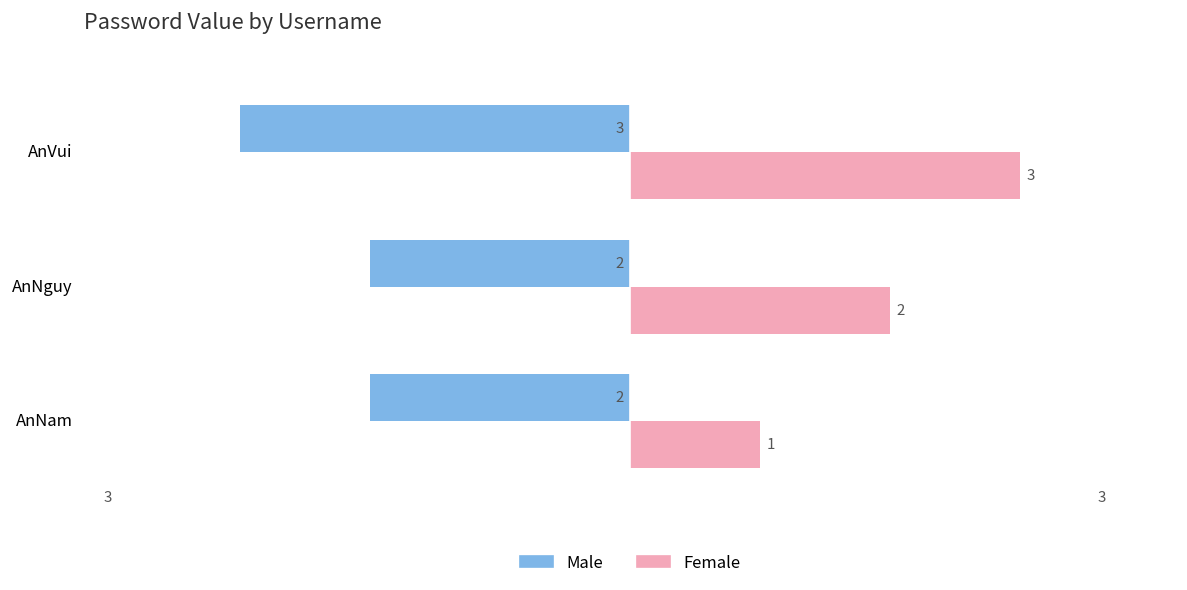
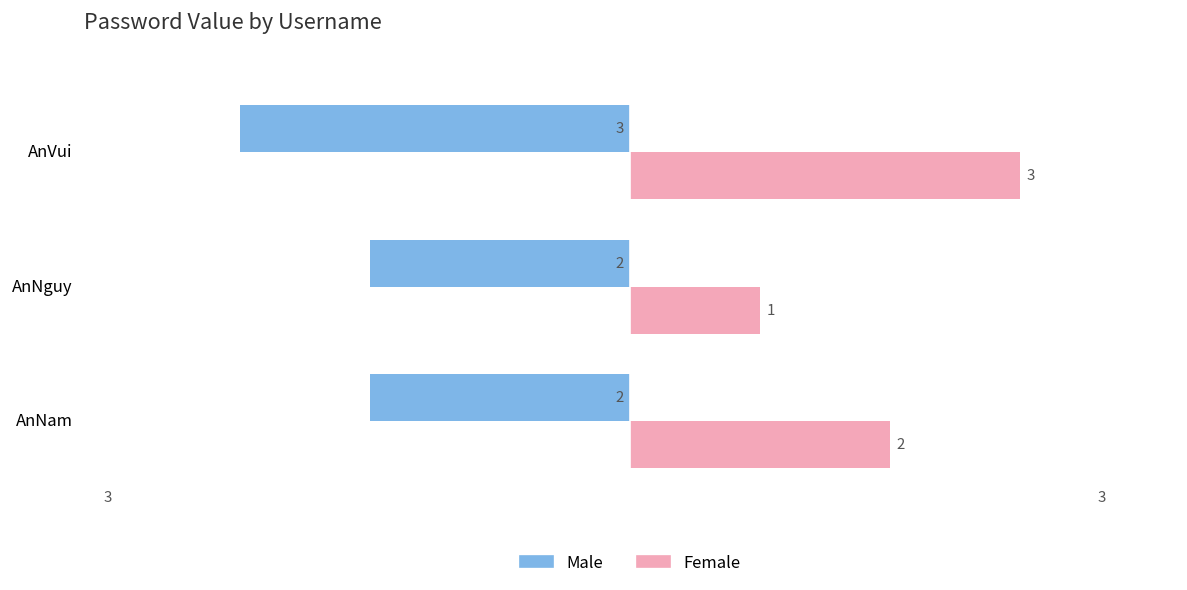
Female, AnNguy: 2 -> 1
Female, AnNam: 1 -> 2
